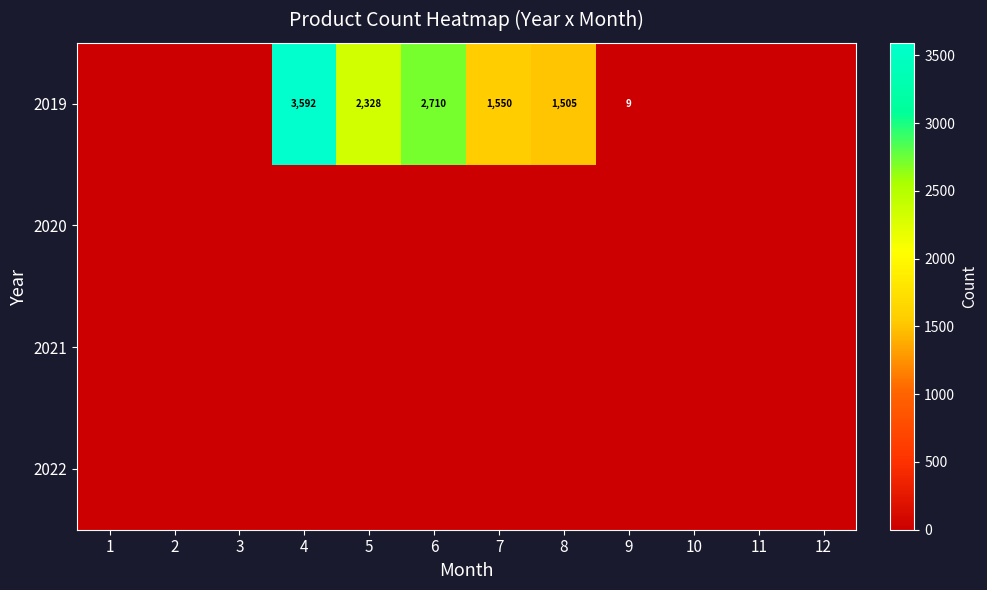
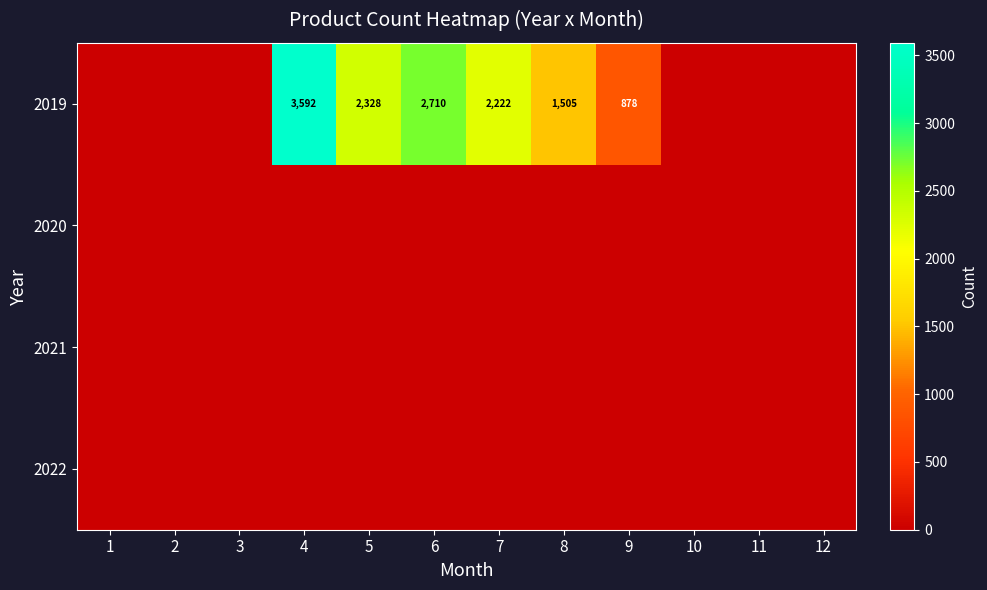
2019, 7: 1,550 -> 2,222
2019, 9: 9 -> 878
